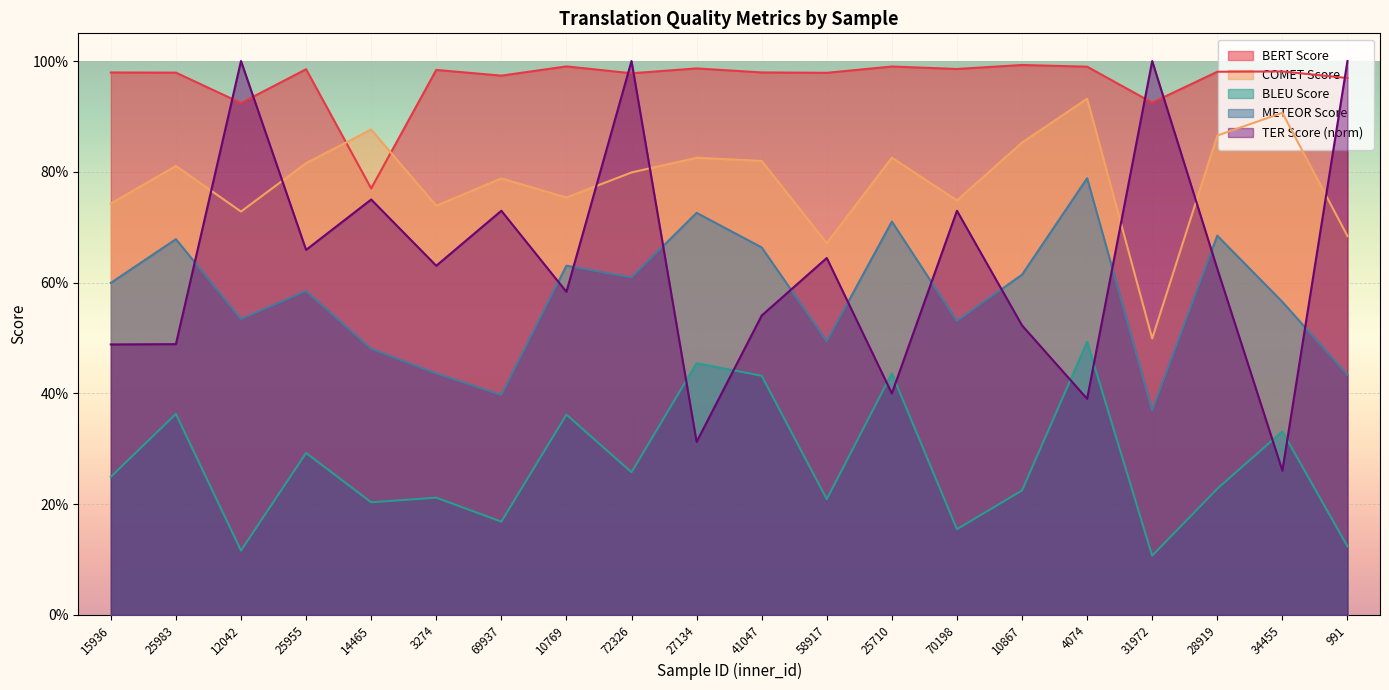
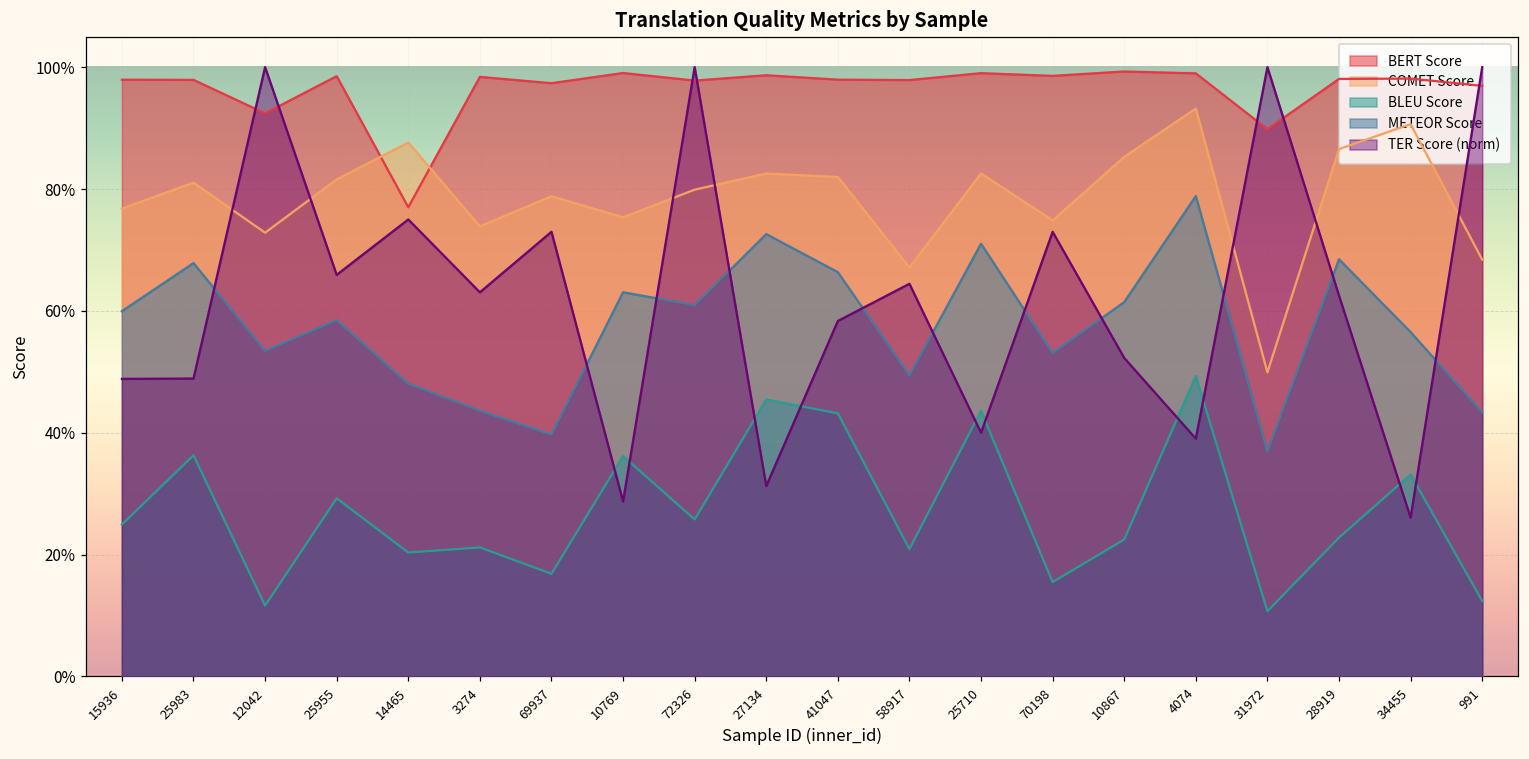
COMET Score, 15936: 74% -> 77%
TER Score (norm), 10769: 58% -> 29%
TER Score (norm), 41047: 54% -> 58%
BERT Score, 31972: 92% -> 90%
